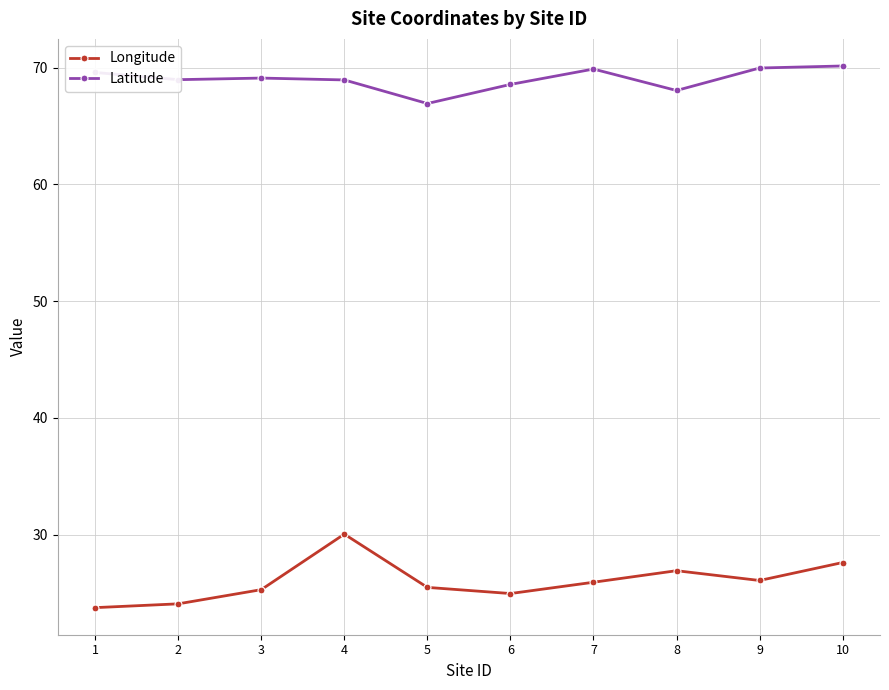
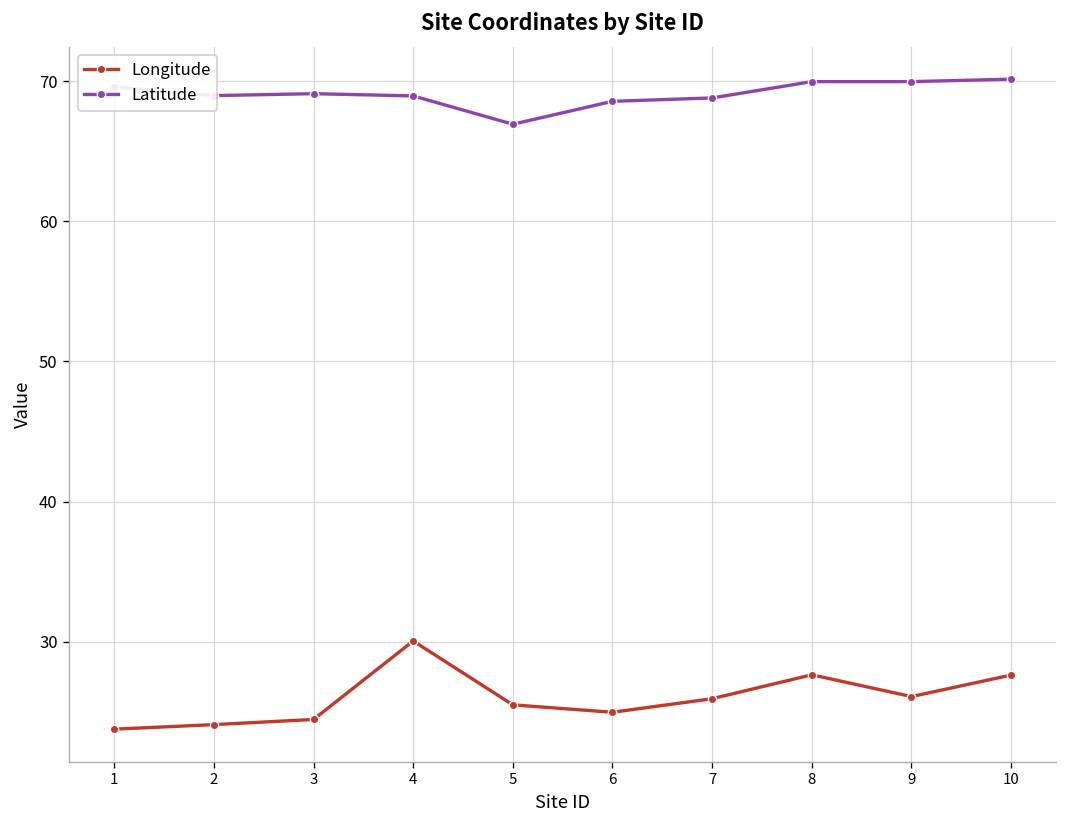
Longitude, 3: 25.3 -> 24.4
Latitude, 7: 69.9 -> 68.8
Longitude, 8: 26.9 -> 27.6
Latitude, 8: 68.0 -> 70.0
